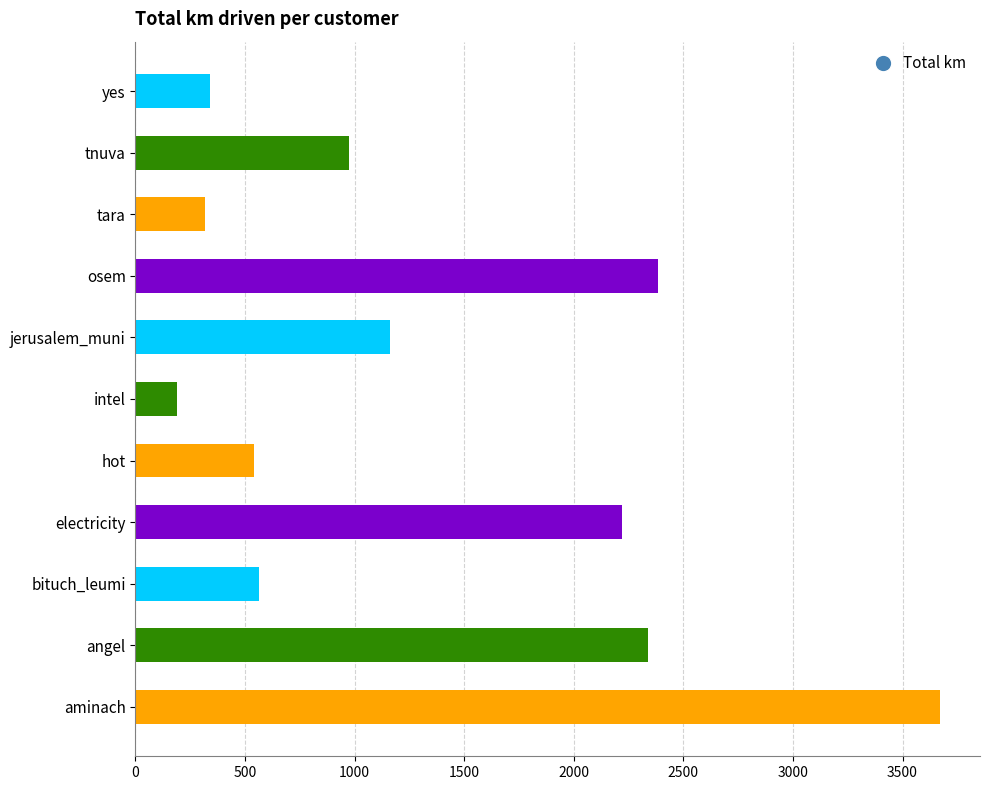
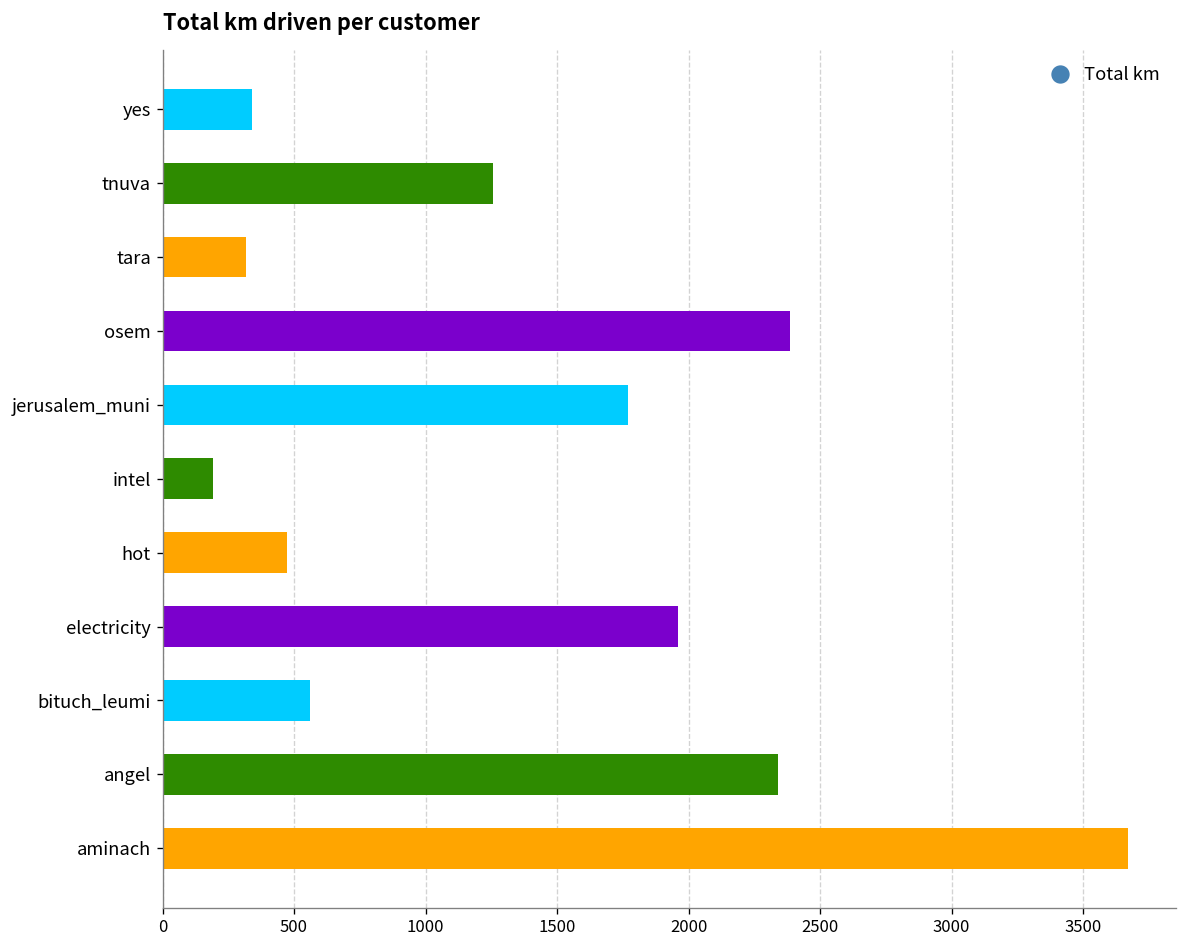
tnuva: 970 -> 1260
jerusalem_muni: 1160 -> 1770
hot: 540 -> 470
electricity: 2220 -> 1960
